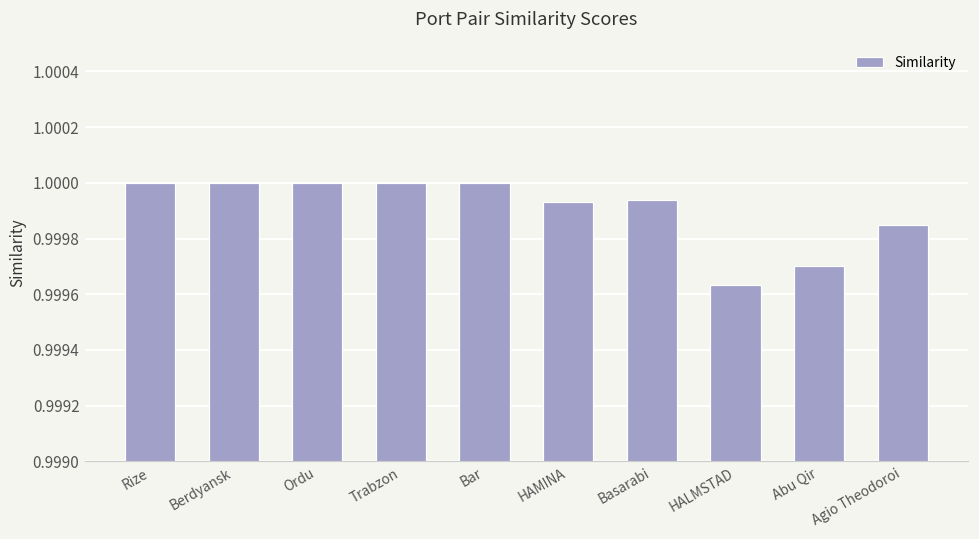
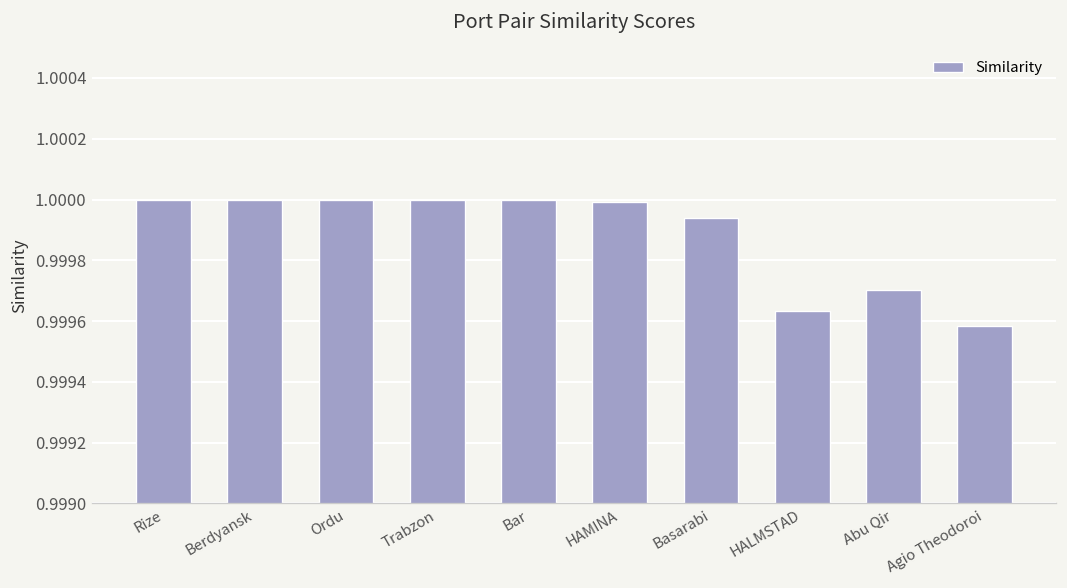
HAMINA: 0.99993 -> 0.99999
Agio Theodoroi: 0.99985 -> 0.99958
